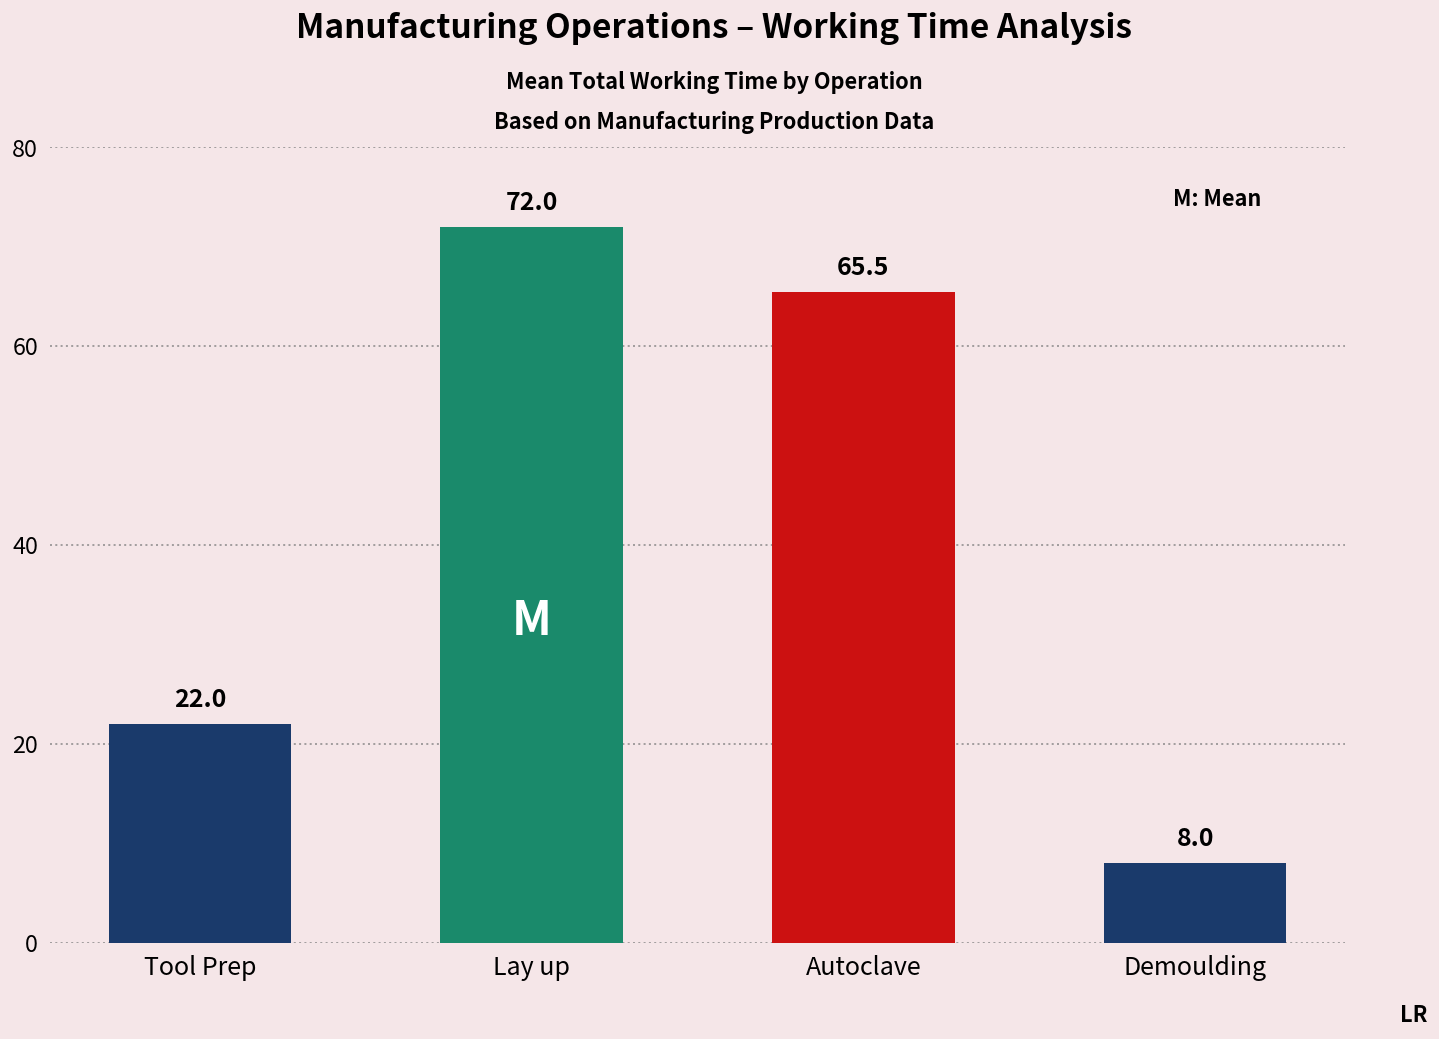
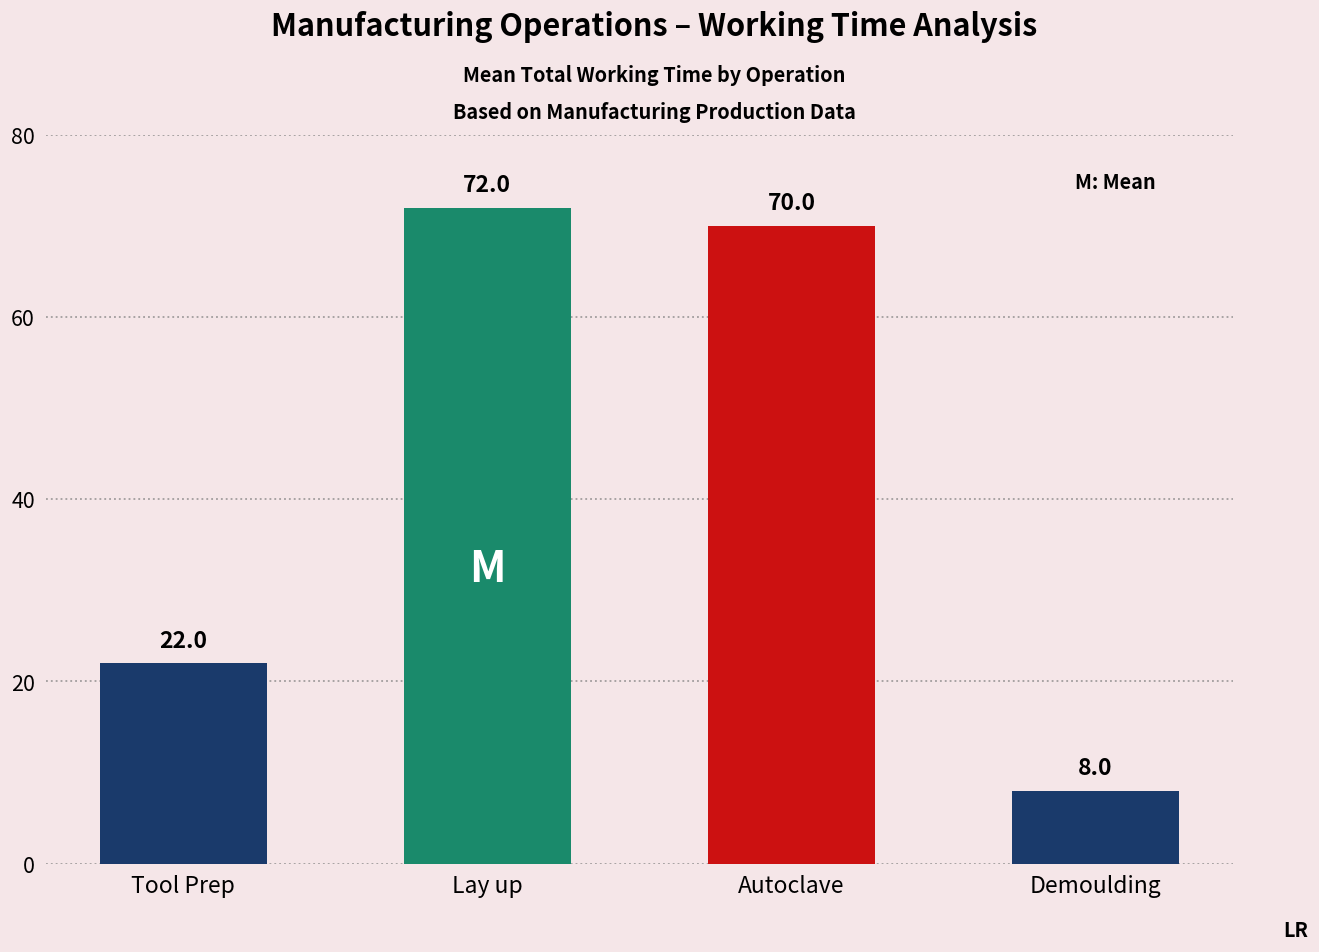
Autoclave: 65.5 -> 70.0
